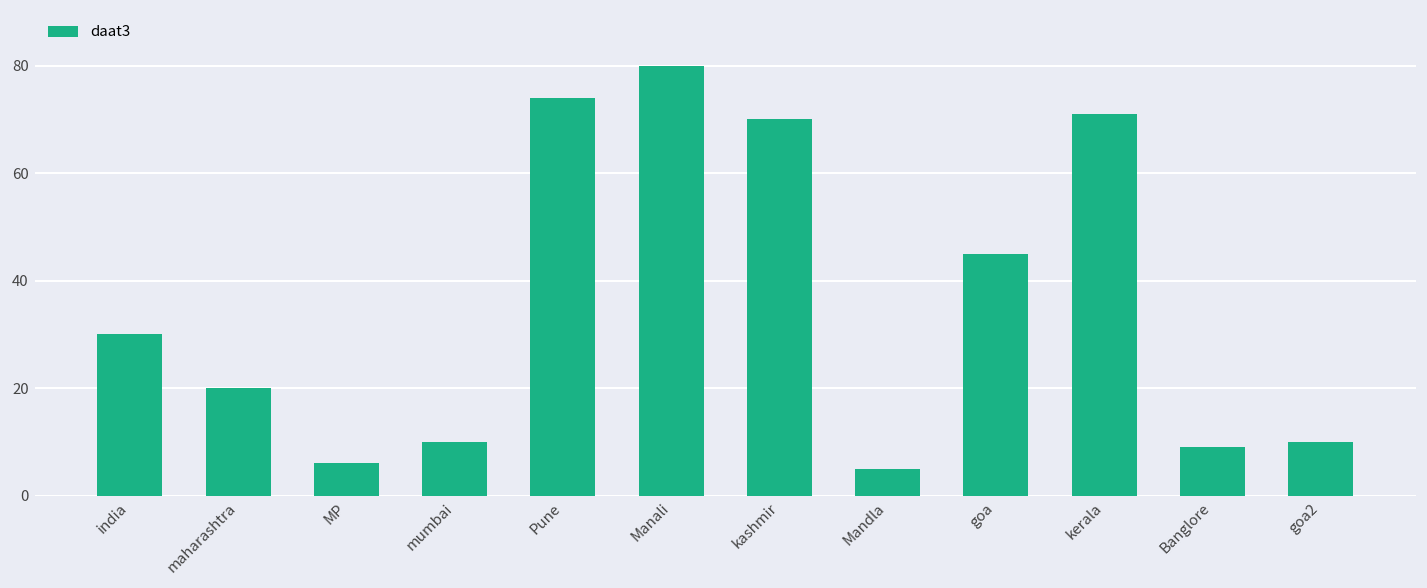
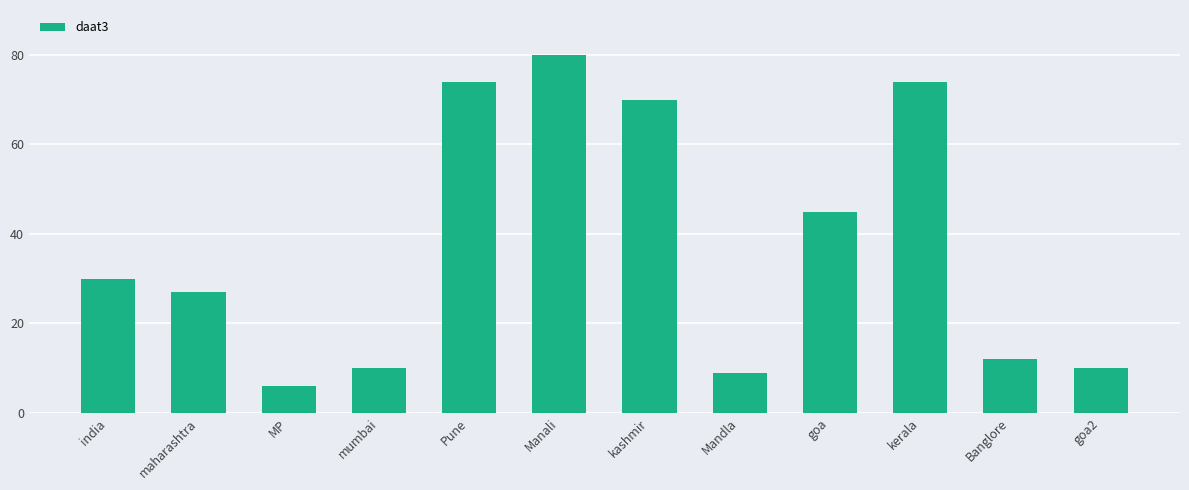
maharashtra: 20 -> 27
Mandla: 5 -> 9
kerala: 71 -> 74
Banglore: 9 -> 12
